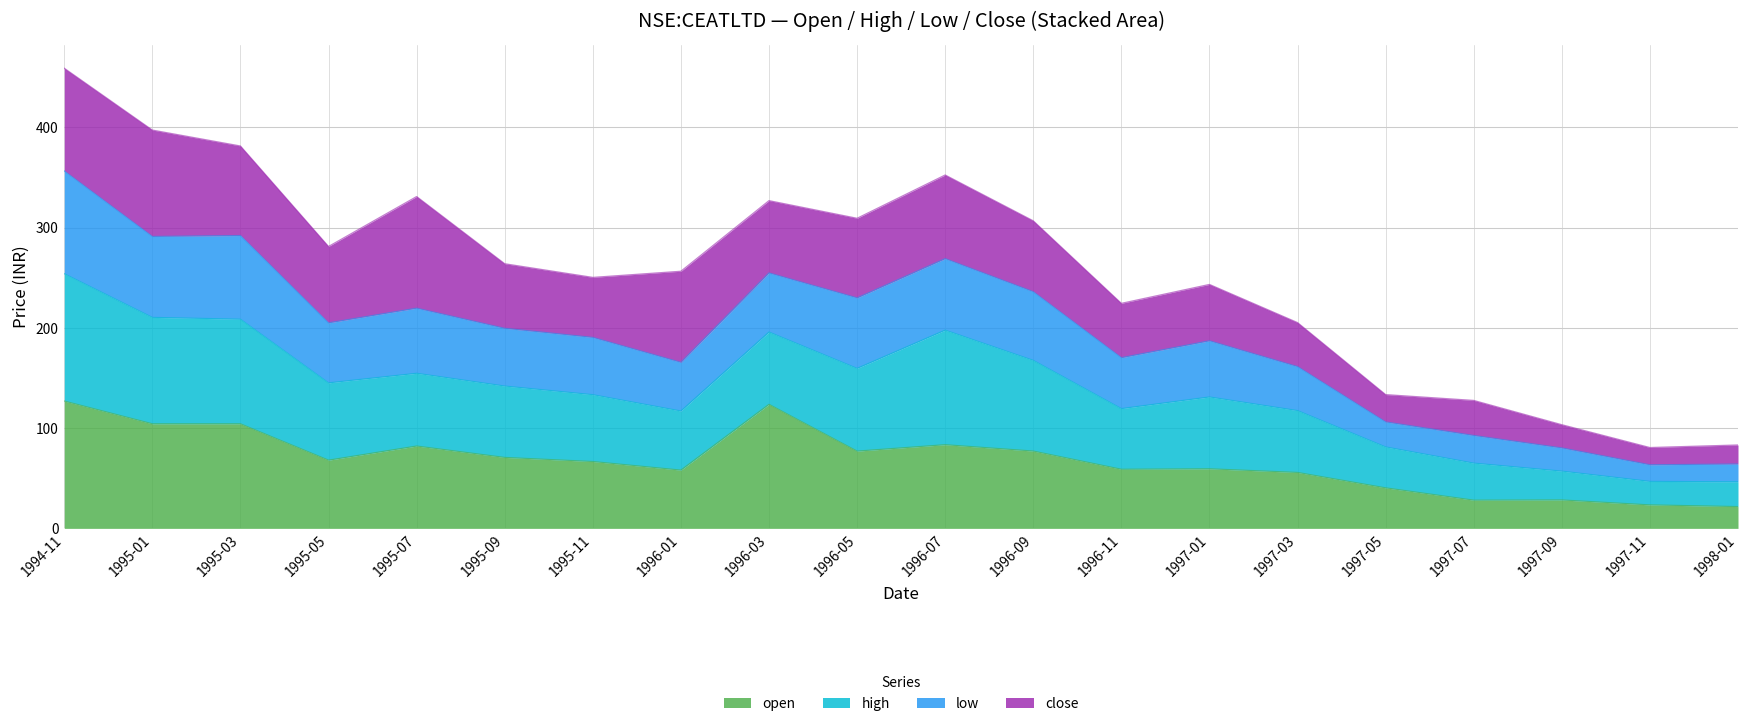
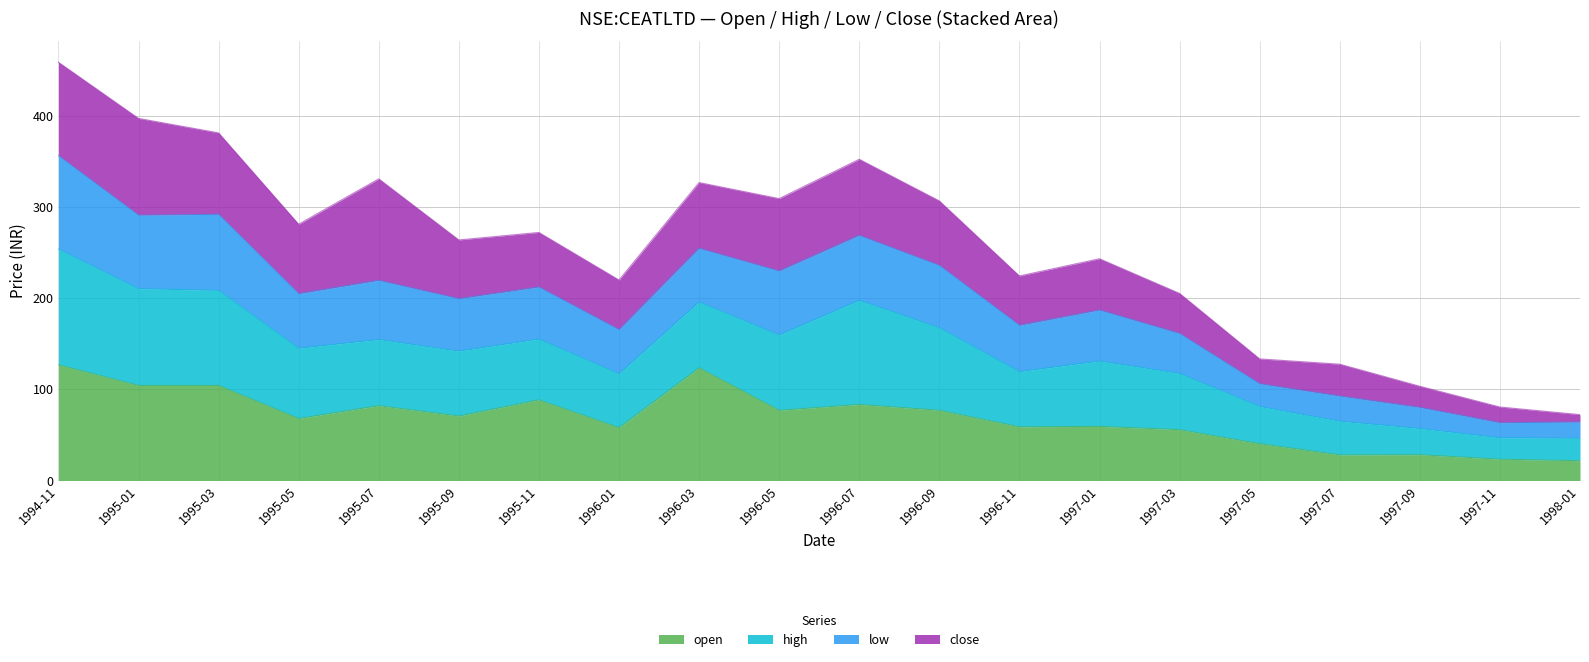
open, 1995-11: 70 -> 90
close, 1996-01: 90 -> 50
close, 1998-01: 20 -> 10
